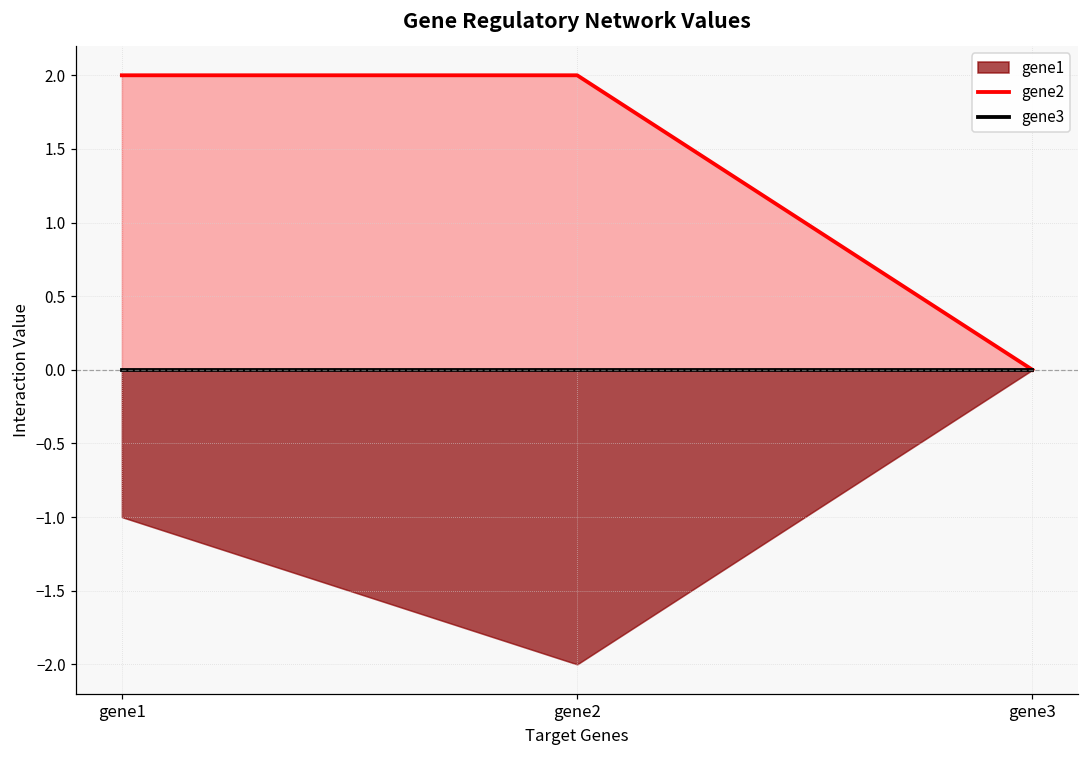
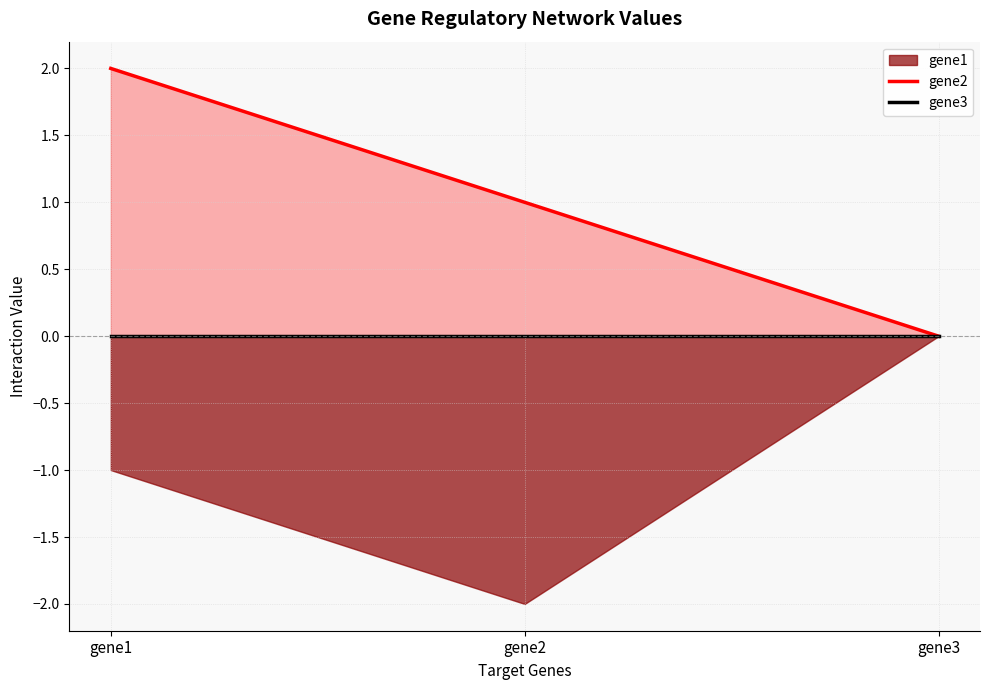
gene2, gene2: 2 -> 1
